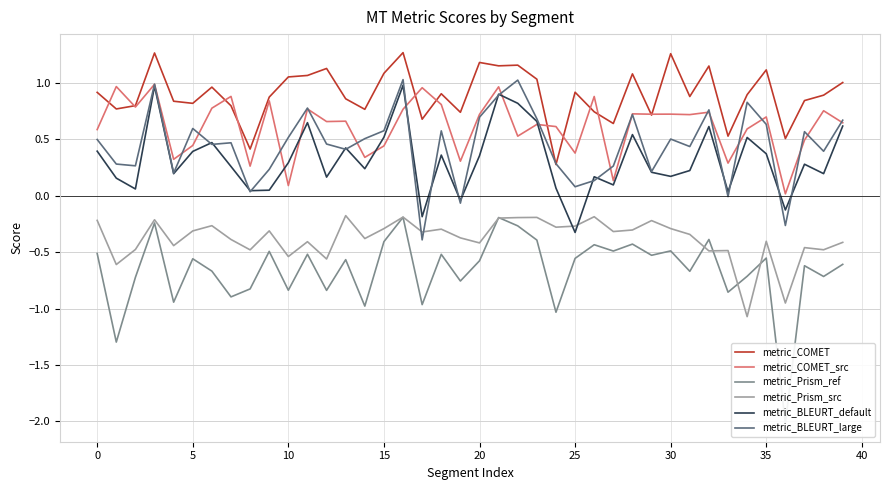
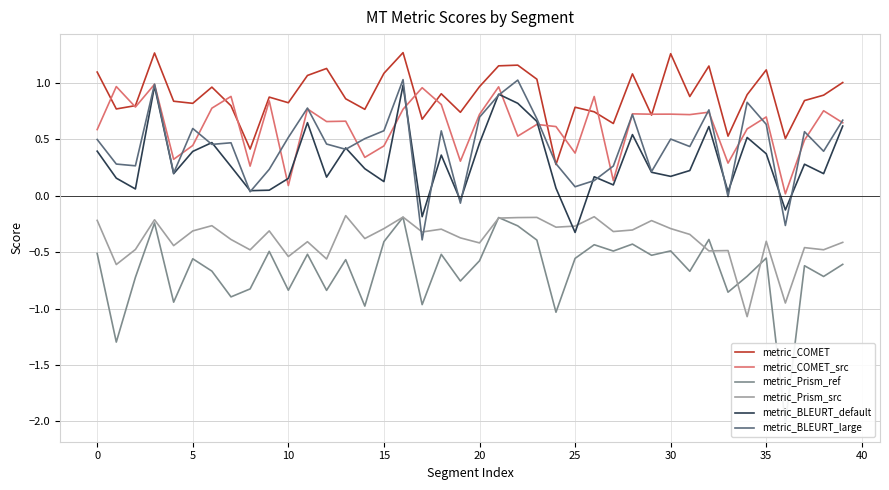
metric_COMET, 0: 0.92 -> 1.10
metric_COMET, 10: 1.05 -> 0.83
metric_BLEURT_default, 10: 0.29 -> 0.15
metric_BLEURT_default, 15: 0.52 -> 0.13
metric_COMET, 20: 1.18 -> 0.97
metric_BLEURT_default, 20: 0.36 -> 0.47
metric_COMET, 25: 0.92 -> 0.79
